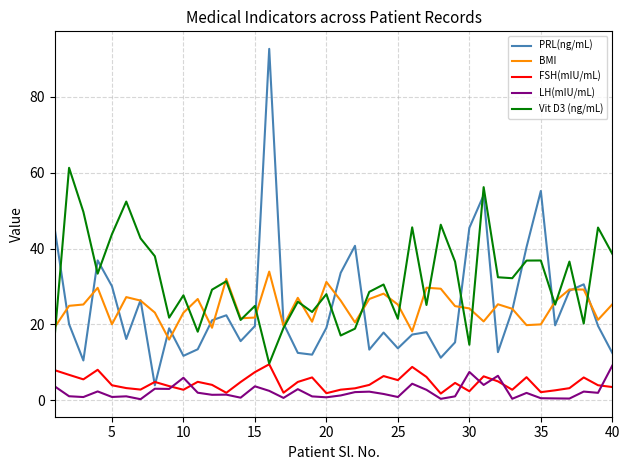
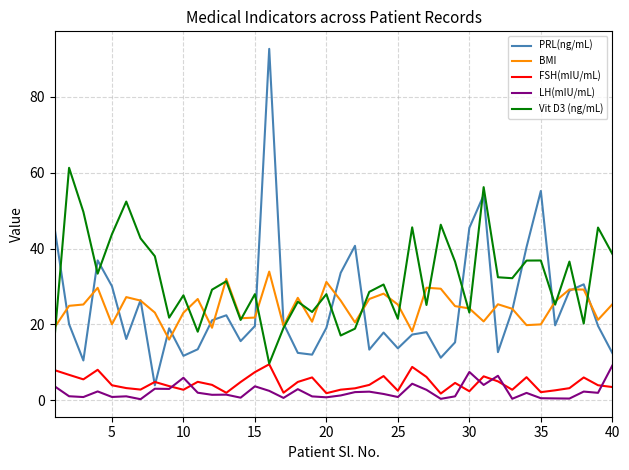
Vit D3 (ng/mL), 15: 25 -> 28
FSH(mIU/mL), 25: 5 -> 3
Vit D3 (ng/mL), 30: 15 -> 23
